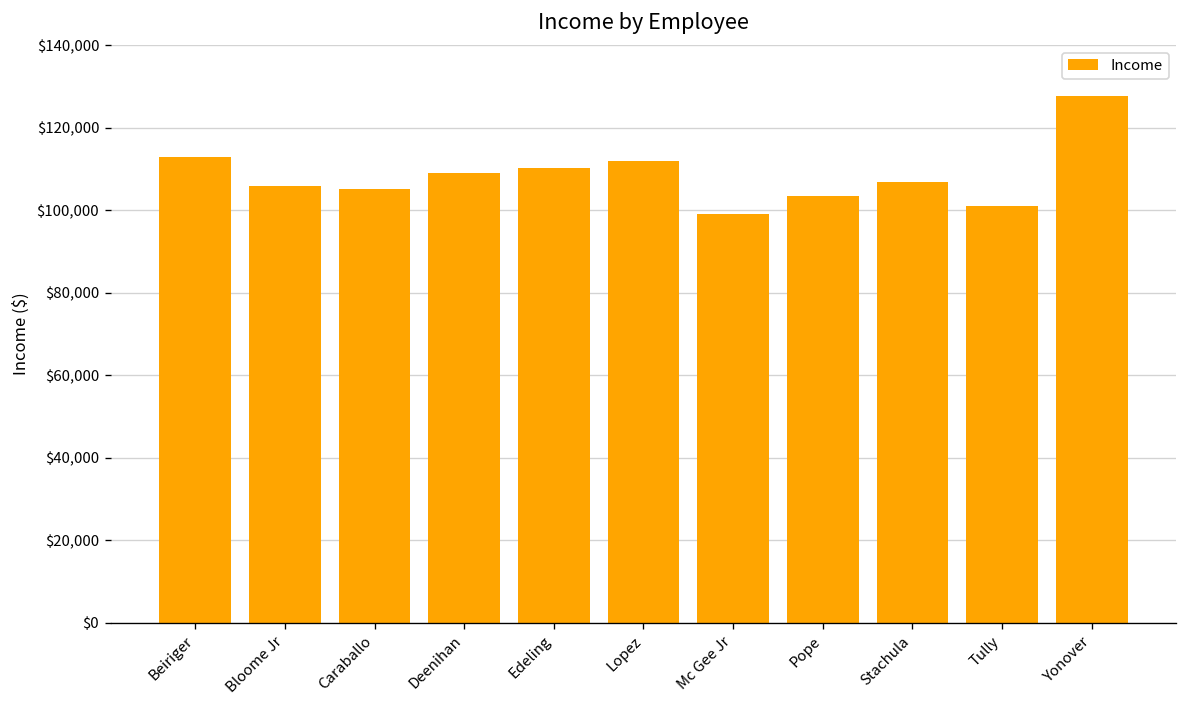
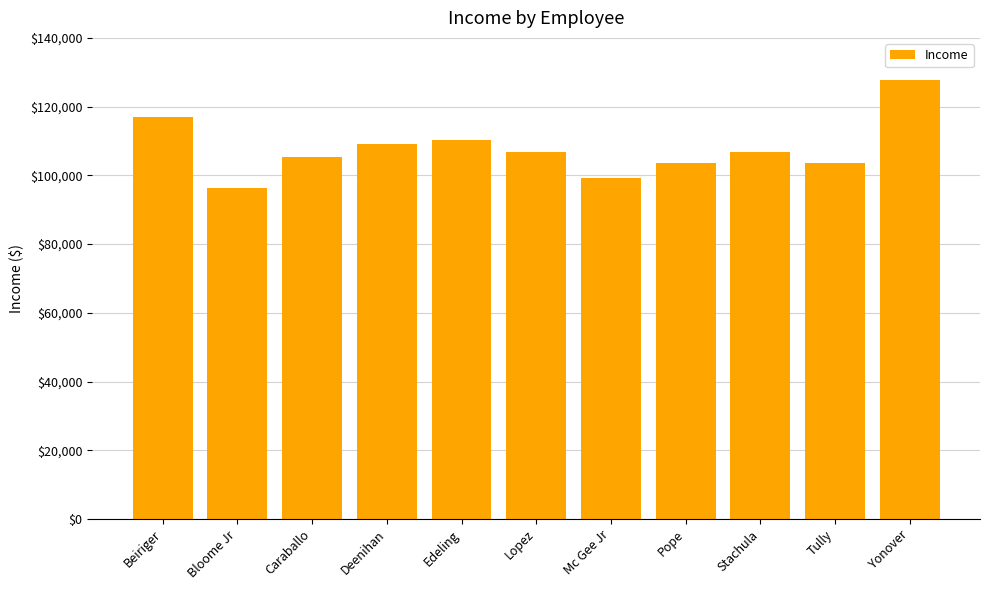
Beiriger: $113,000 -> $117,000
Bloome Jr: $106,000 -> $96,000
Lopez: $112,000 -> $107,000
Tully: $101,000 -> $104,000
